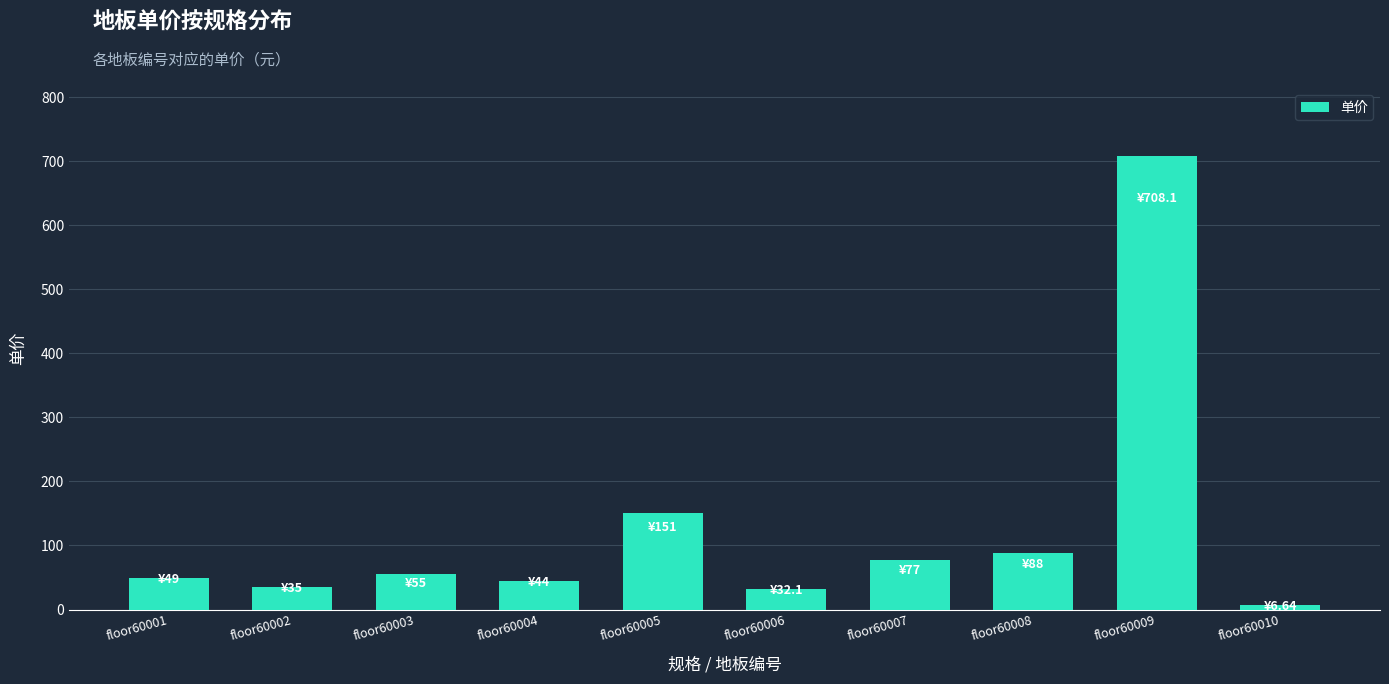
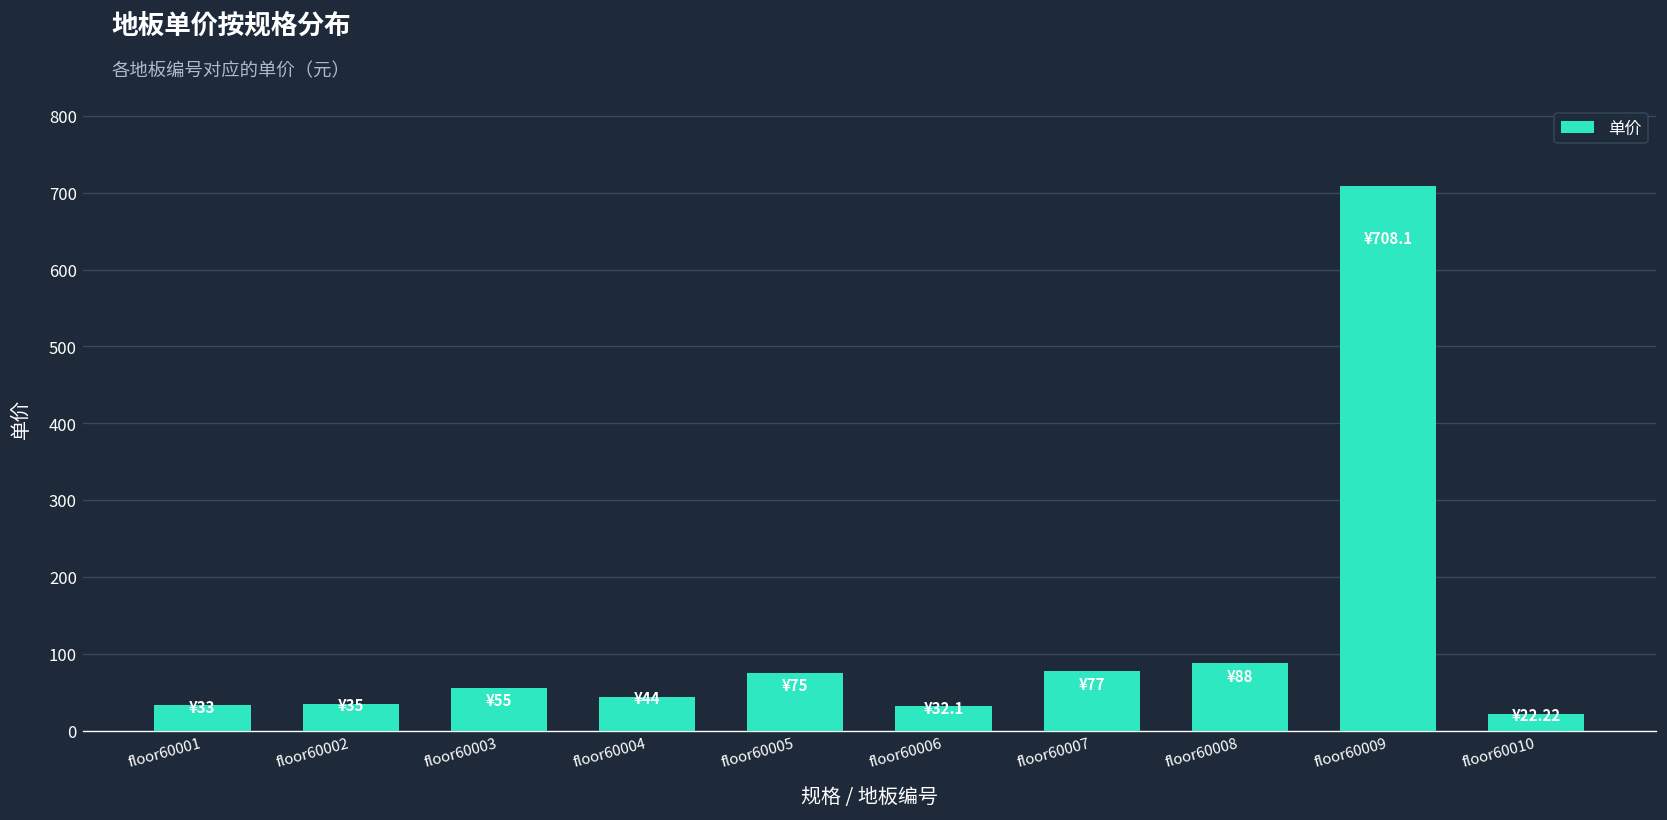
floor60001: ¥49 -> ¥33
floor60005: ¥151 -> ¥75
floor60010: ¥6.64 -> ¥22.22
